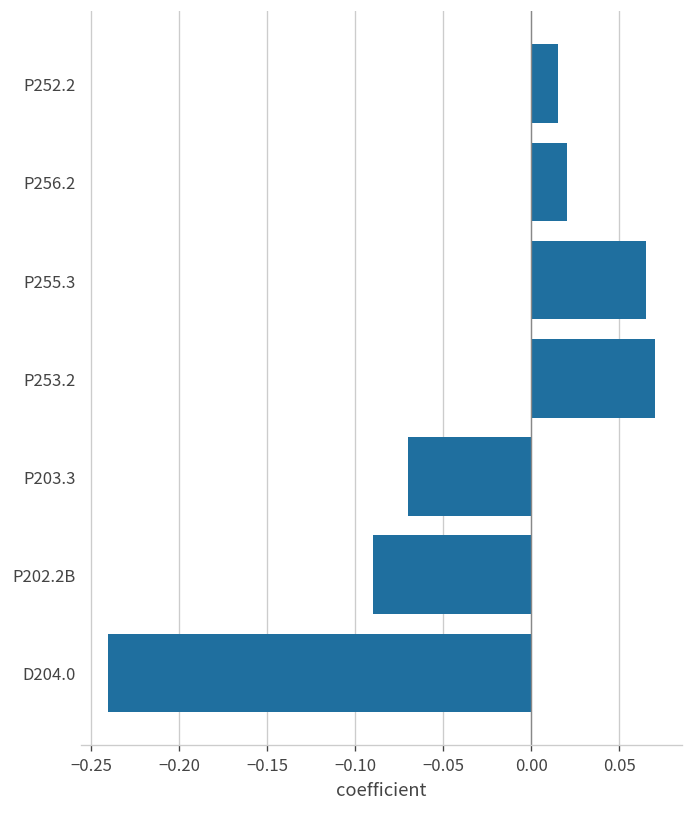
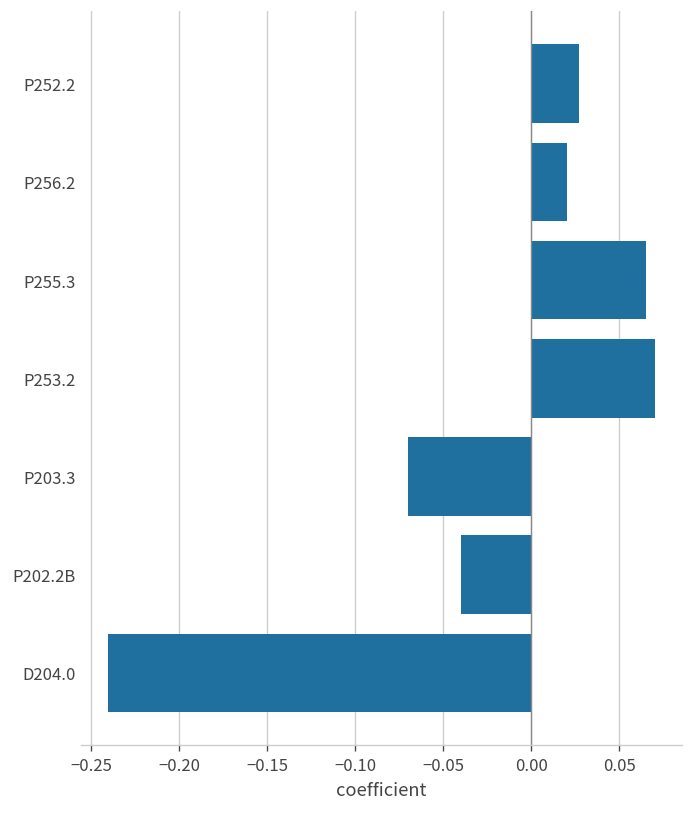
P252.2: 0.015 -> 0.027
P202.2B: -0.09 -> -0.04
